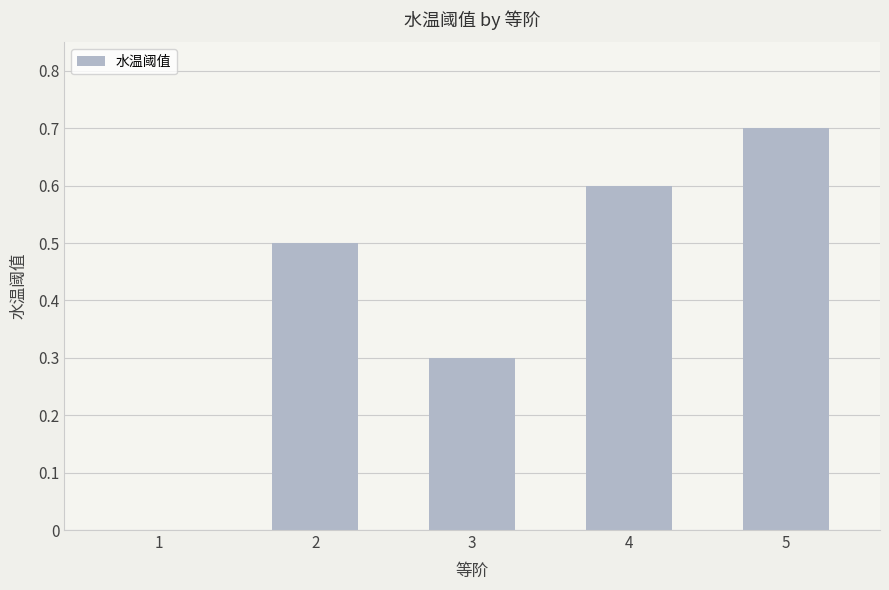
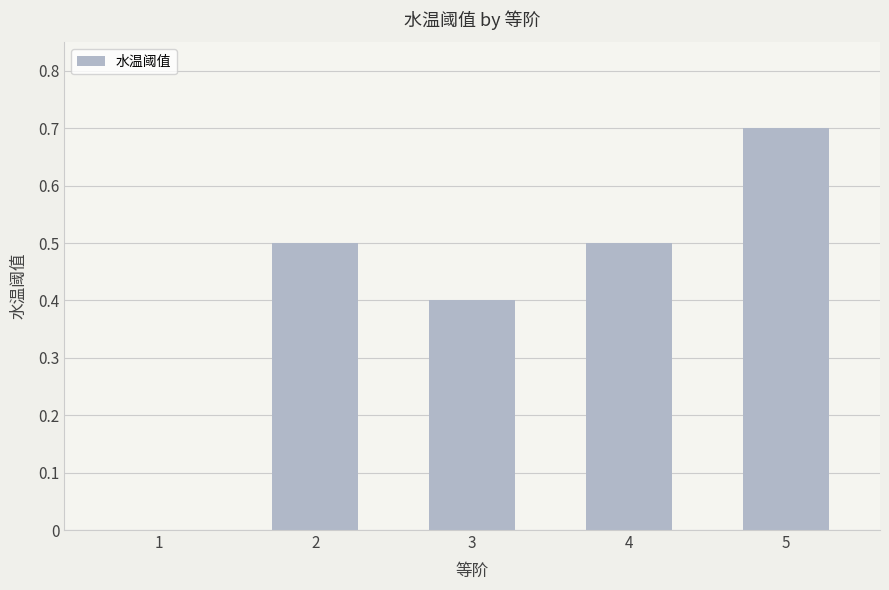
3: 0.3 -> 0.4
4: 0.6 -> 0.5
